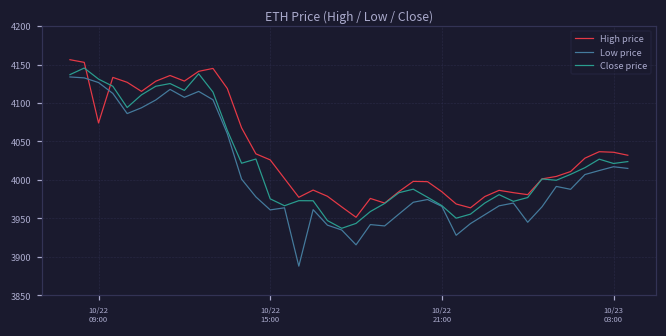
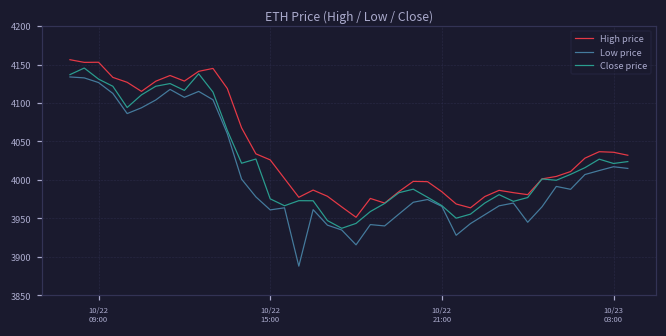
High price, 10/22 09:00: 4070 -> 4150
